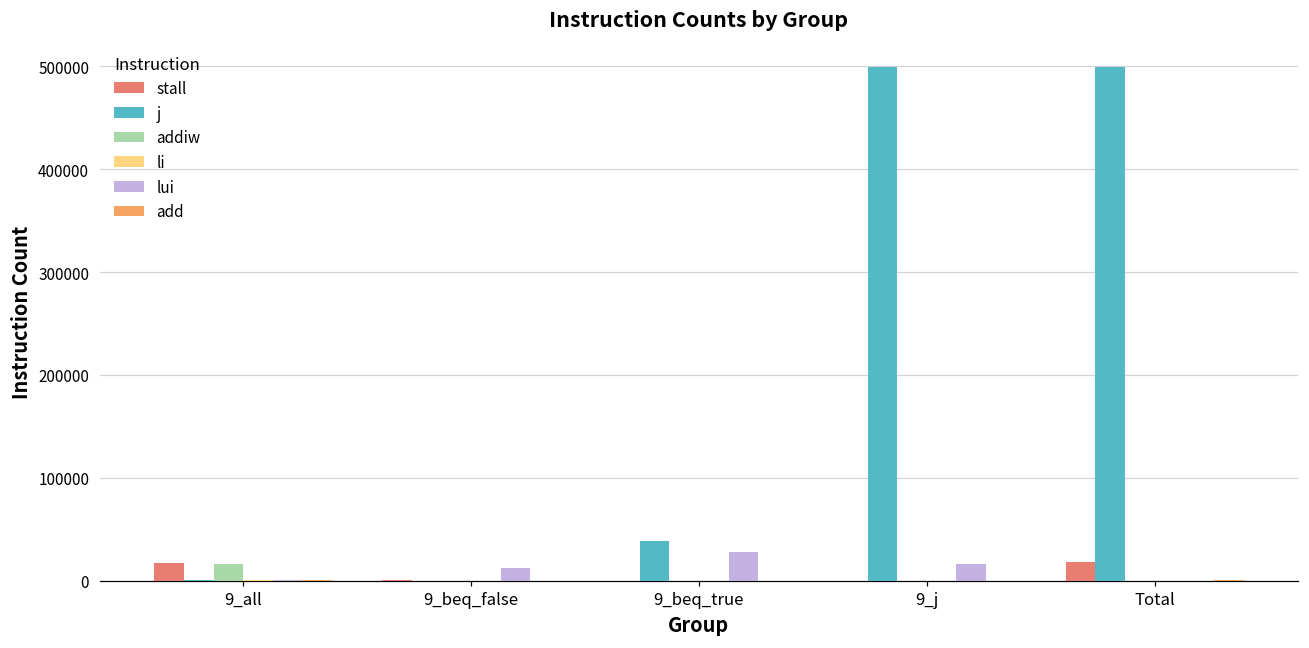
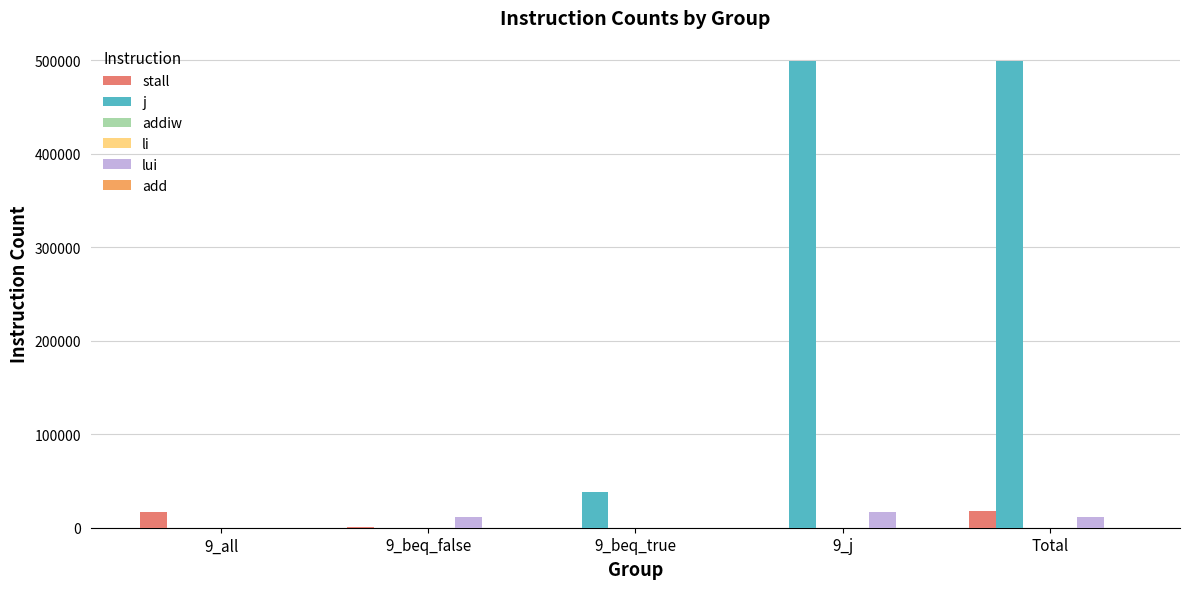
addiw, 9_all: 20000 -> 0
lui, 9_beq_true: 30000 -> 0
lui, Total: 0 -> 10000
